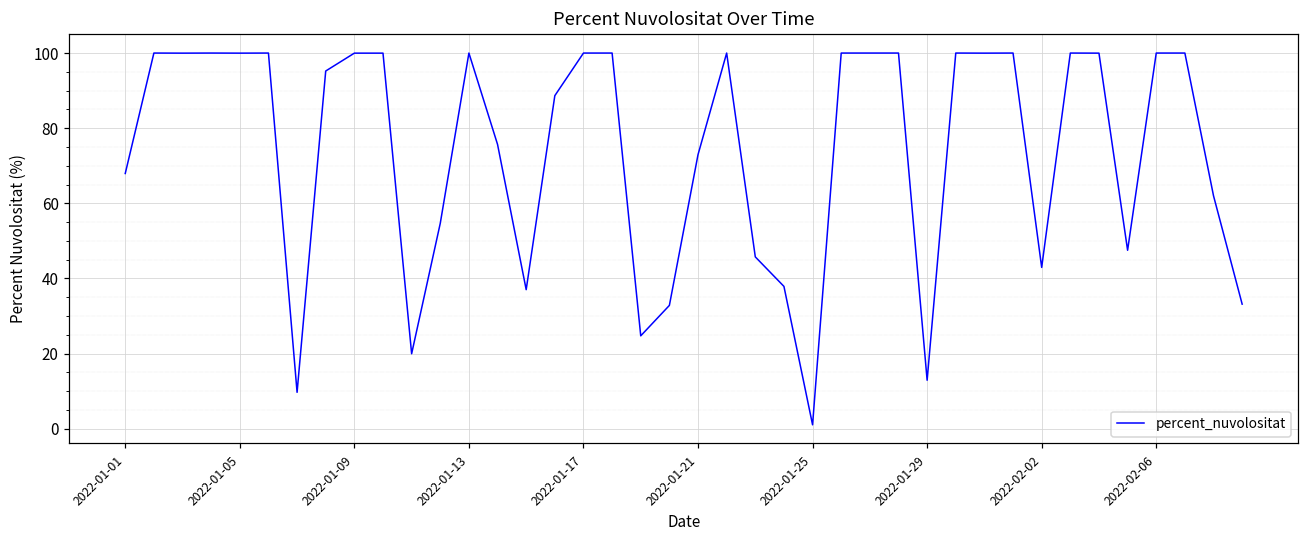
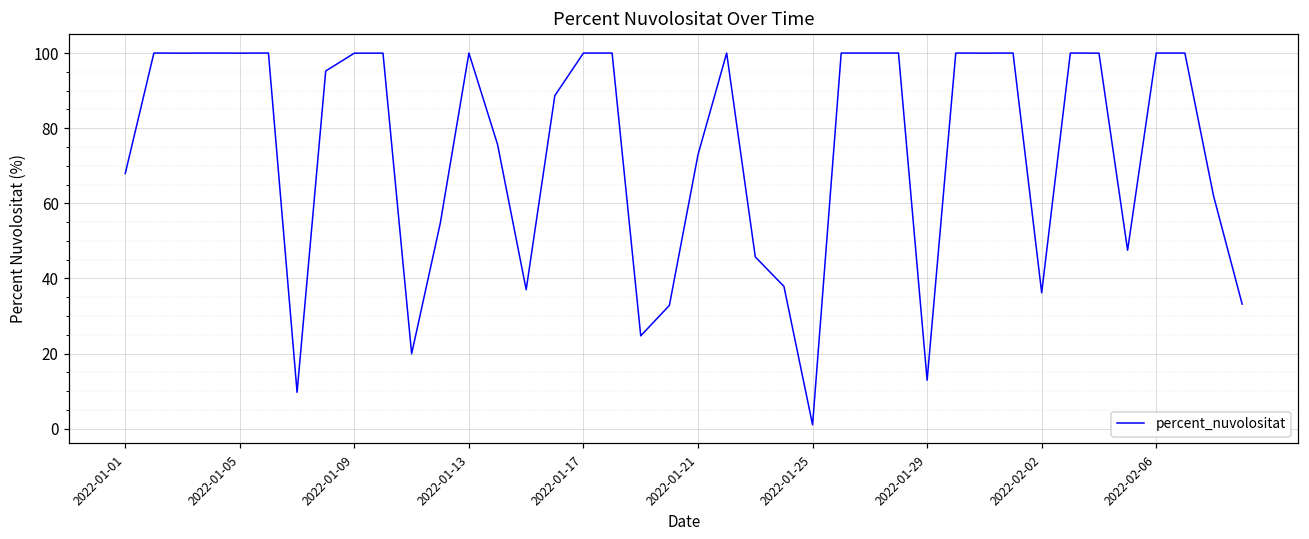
2022-02-02: 43 -> 36
